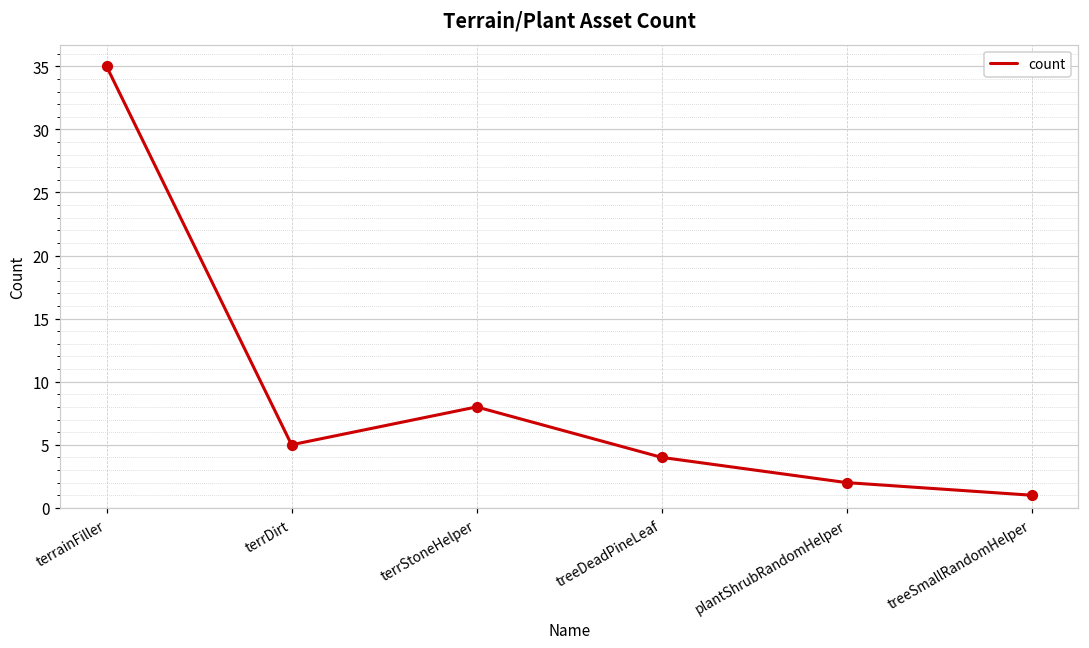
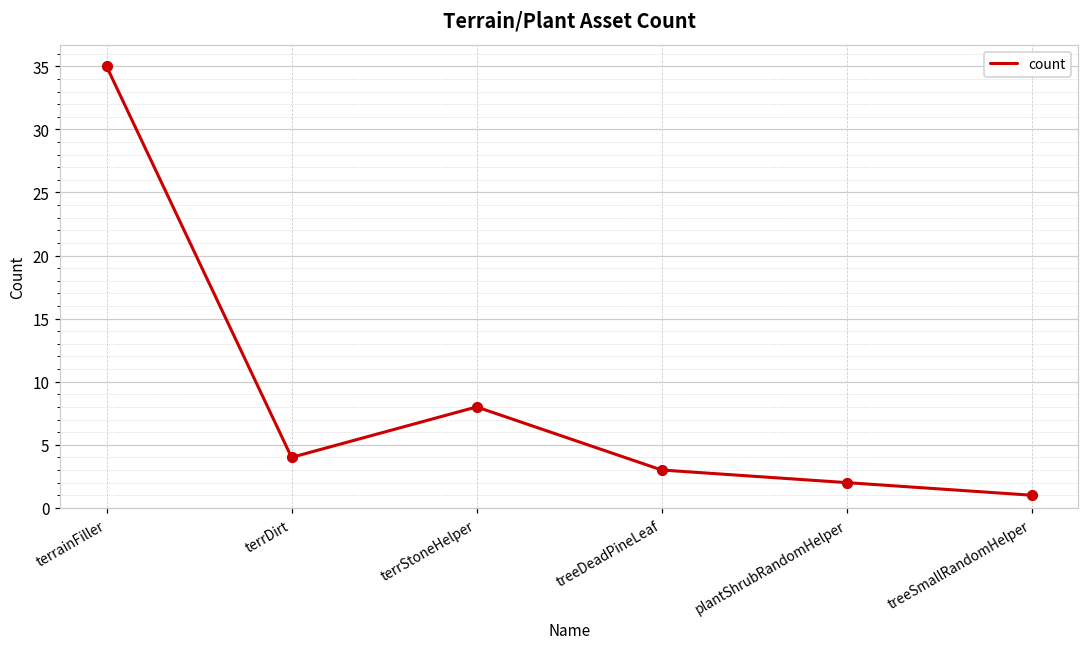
terrDirt: 5 -> 4
treeDeadPineLeaf: 4 -> 3
